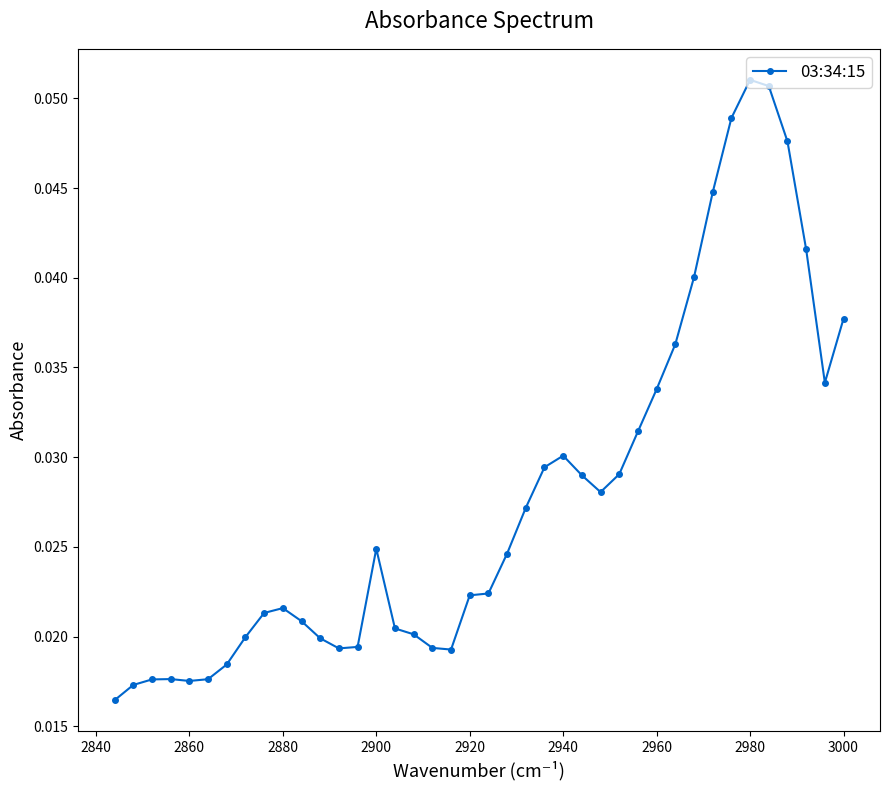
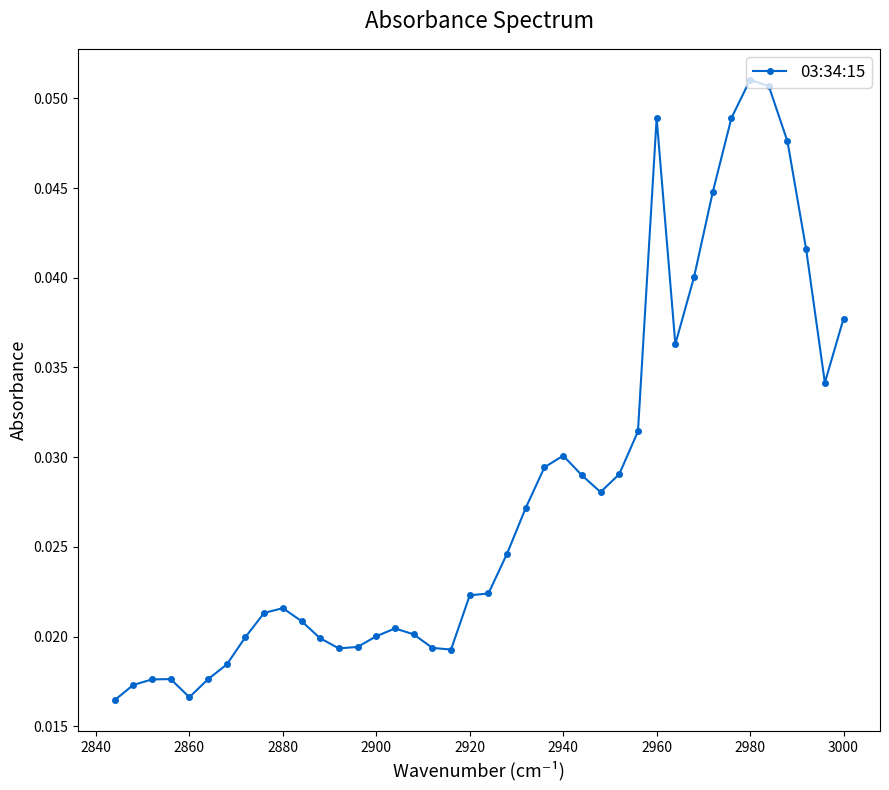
2860: 0.0175 -> 0.0166
2900: 0.0249 -> 0.0200
2960: 0.0338 -> 0.0489
